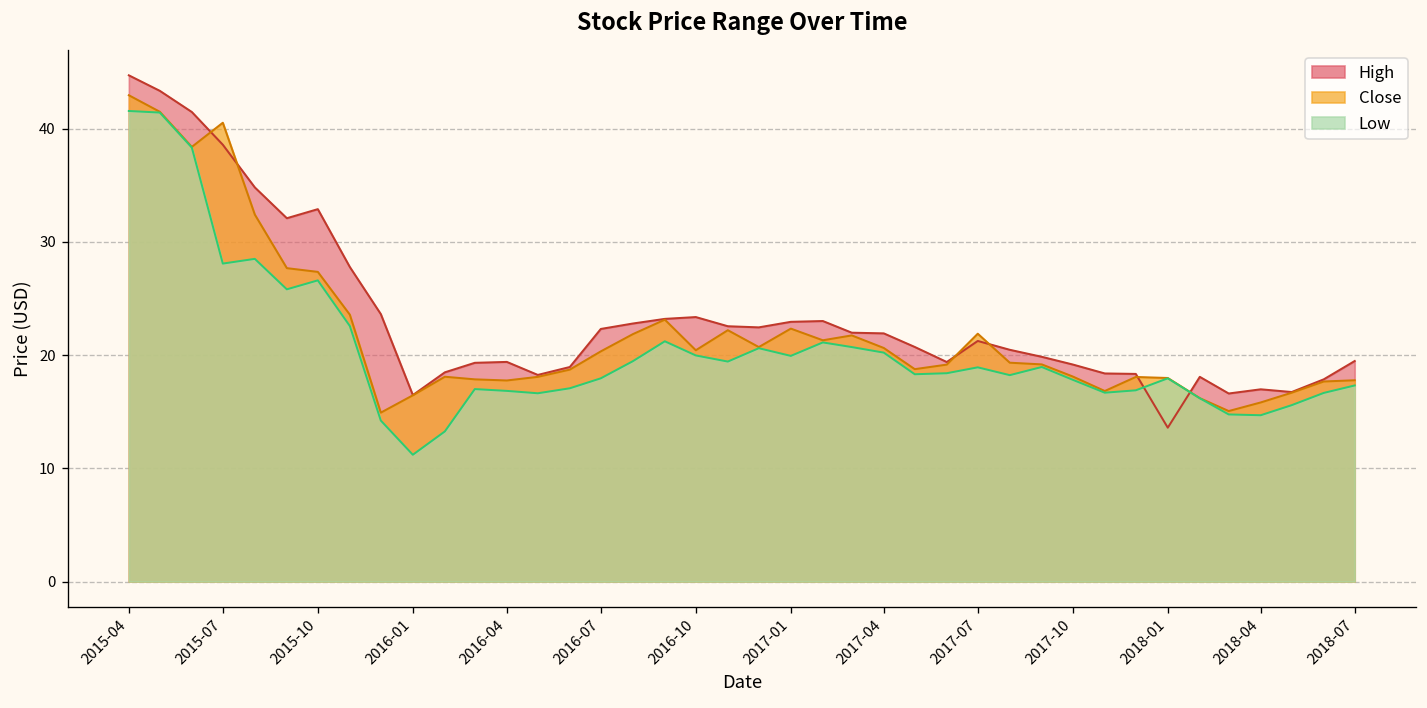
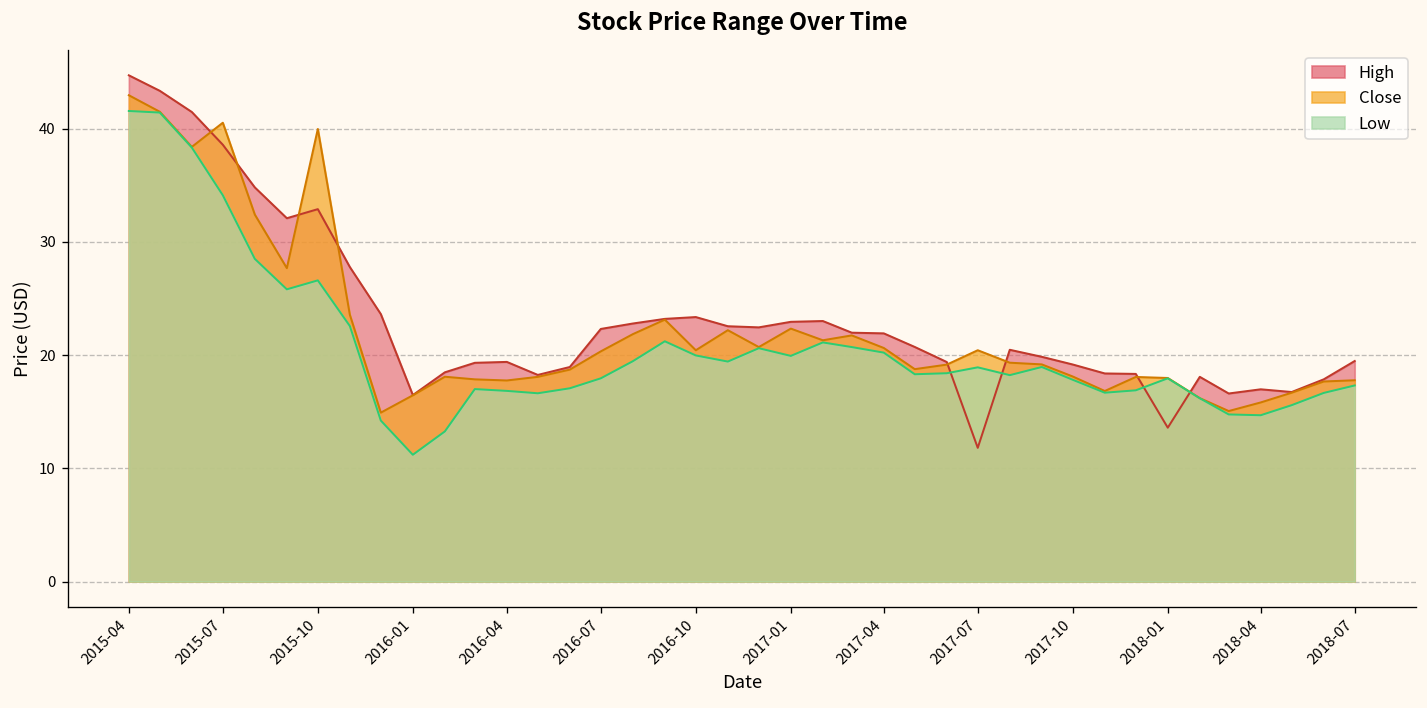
Low, 2015-07: 28 -> 34
Close, 2015-10: 27 -> 40
High, 2017-07: 21 -> 12
Close, 2017-07: 22 -> 20
